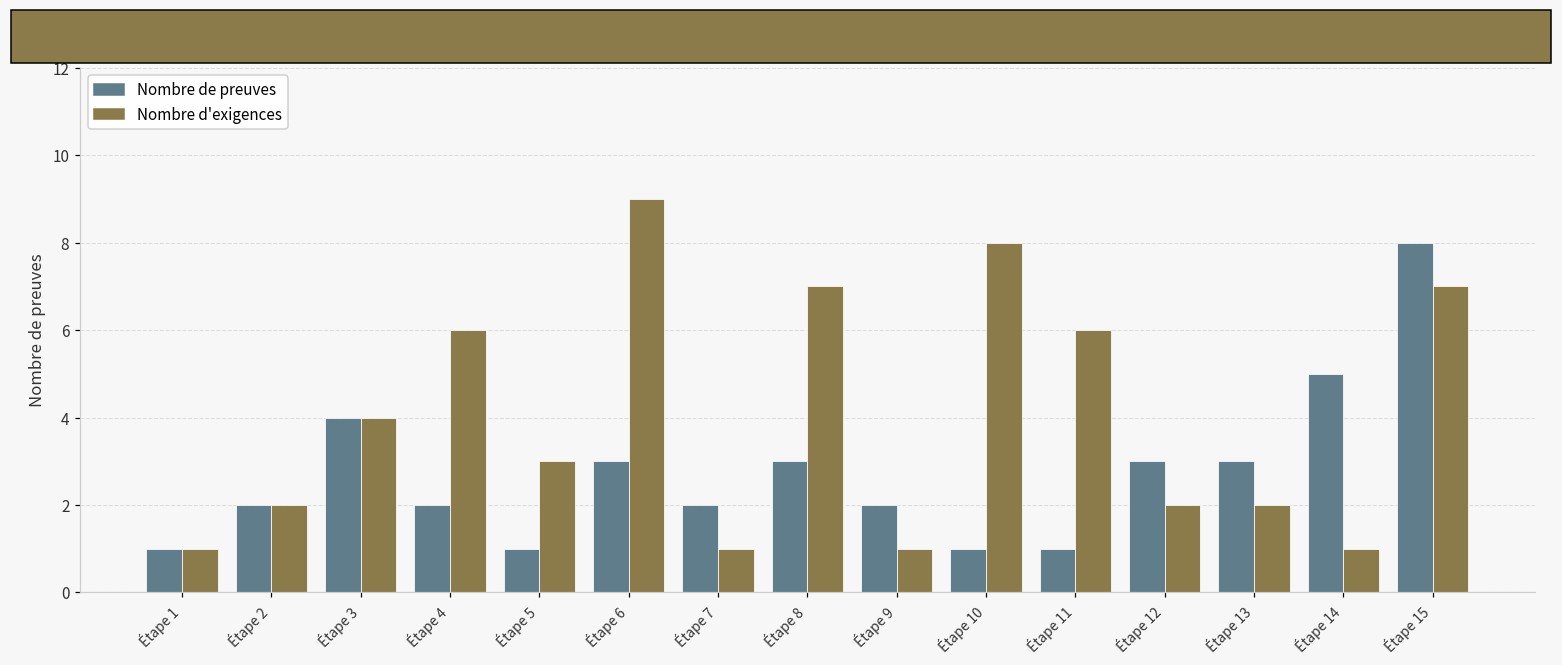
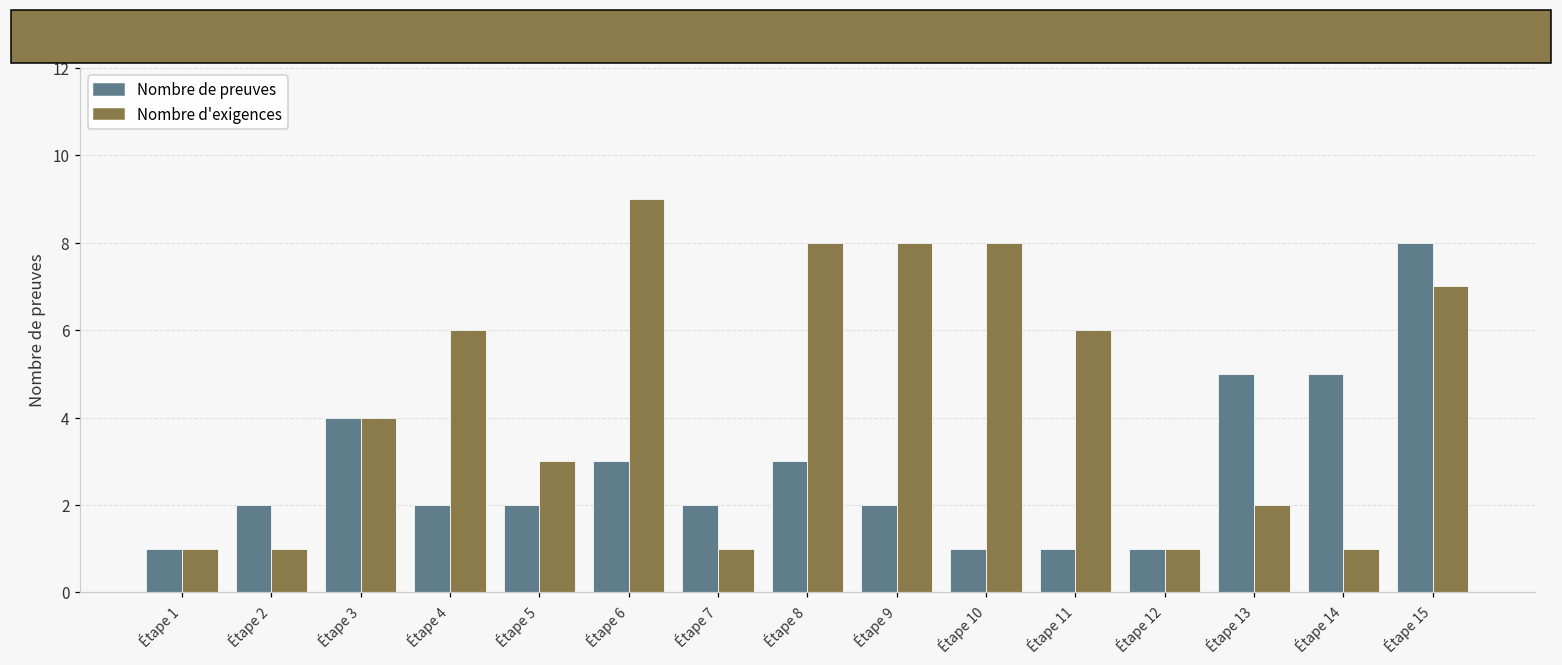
Nombre d'exigences, Étape 2: 2 -> 1
Nombre de preuves, Étape 5: 1 -> 2
Nombre d'exigences, Étape 8: 7 -> 8
Nombre d'exigences, Étape 9: 1 -> 8
Nombre de preuves, Étape 12: 3 -> 1
Nombre d'exigences, Étape 12: 2 -> 1
Nombre de preuves, Étape 13: 3 -> 5
